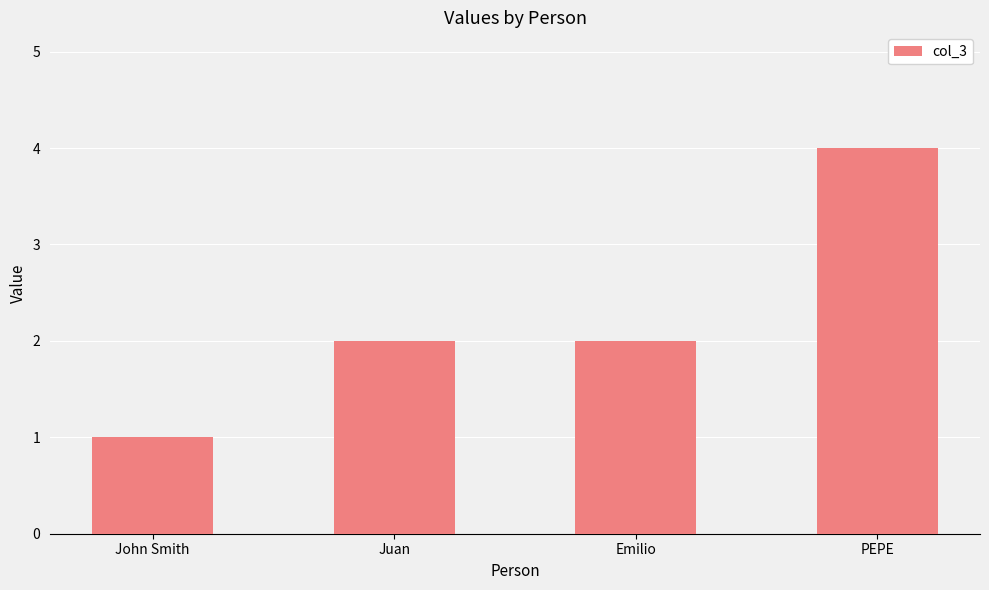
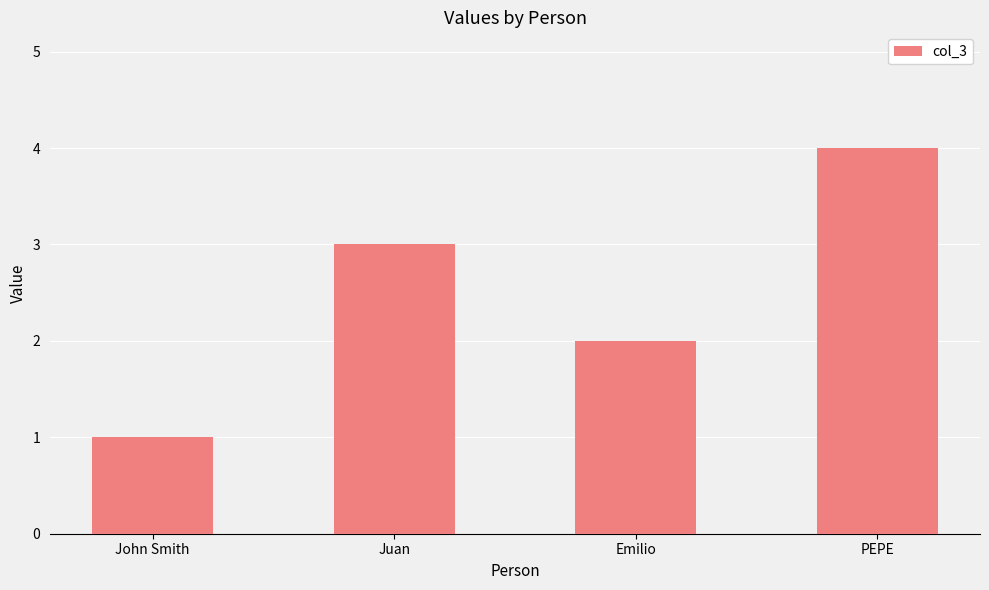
Juan: 2 -> 3
